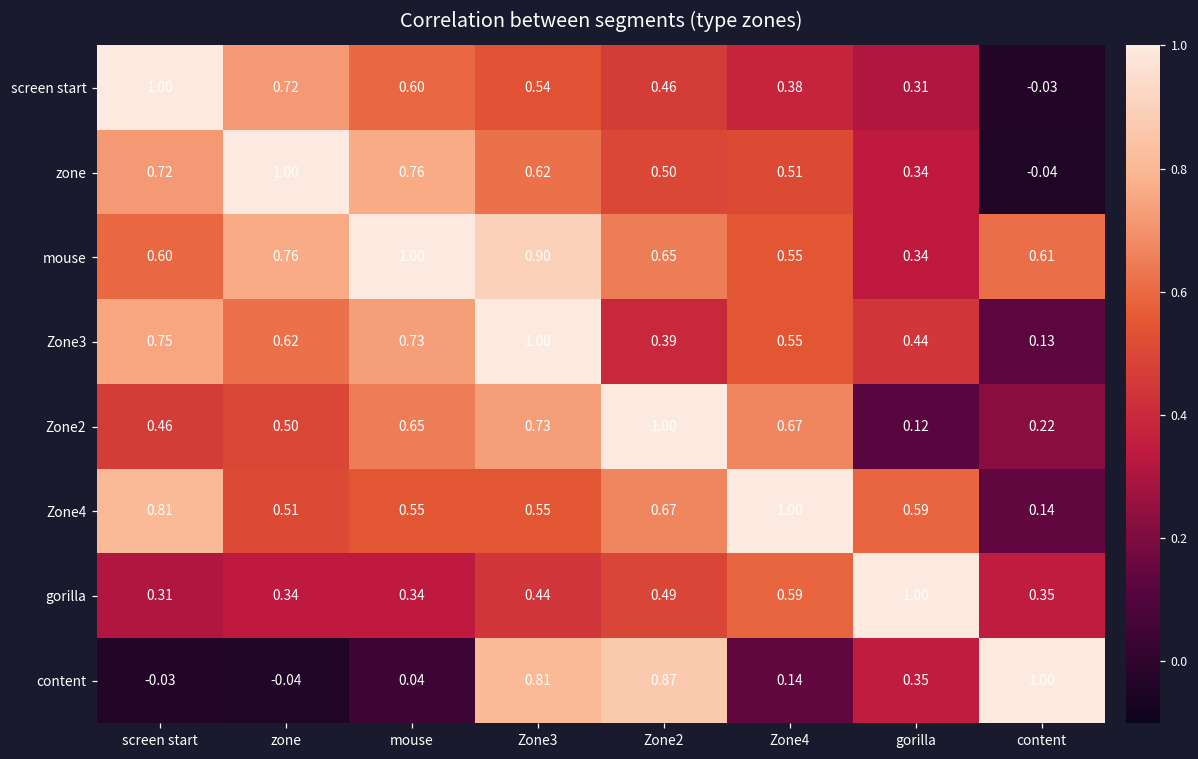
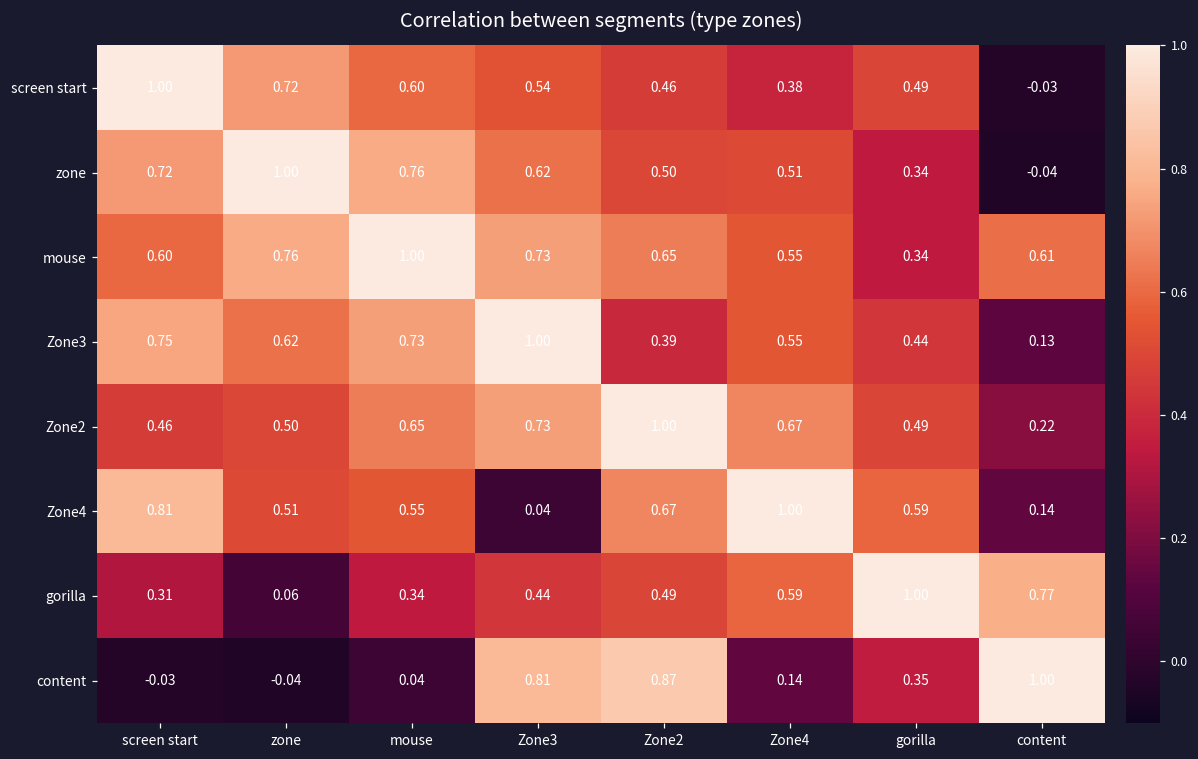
screen start, gorilla: 0.31 -> 0.49
mouse, Zone3: 0.90 -> 0.73
Zone2, gorilla: 0.12 -> 0.49
Zone4, Zone3: 0.55 -> 0.04
gorilla, zone: 0.34 -> 0.06
gorilla, content: 0.35 -> 0.77
